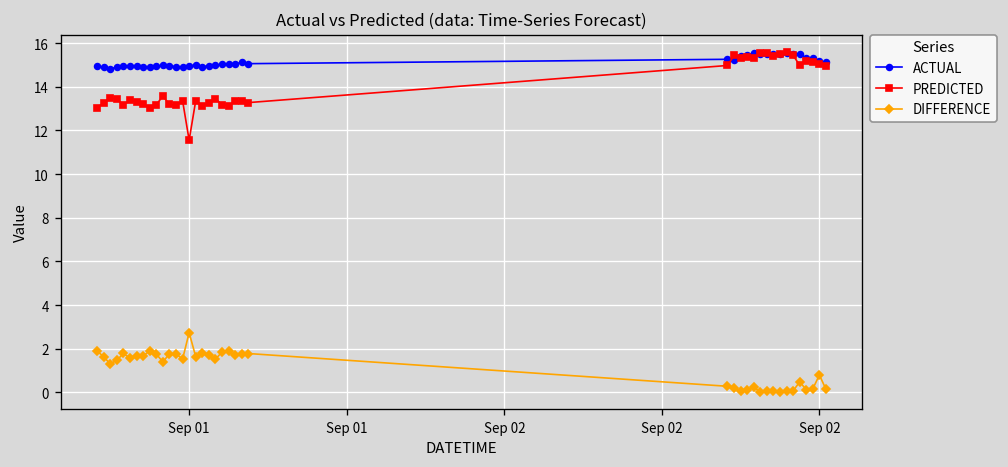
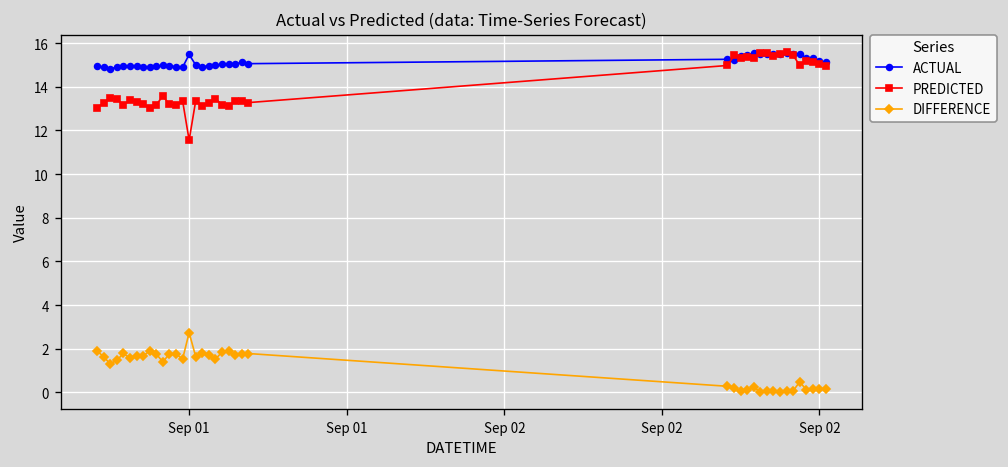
ACTUAL, Sep 01: 15.0 -> 15.5
DIFFERENCE, Sep 02: 0.8 -> 0.1
